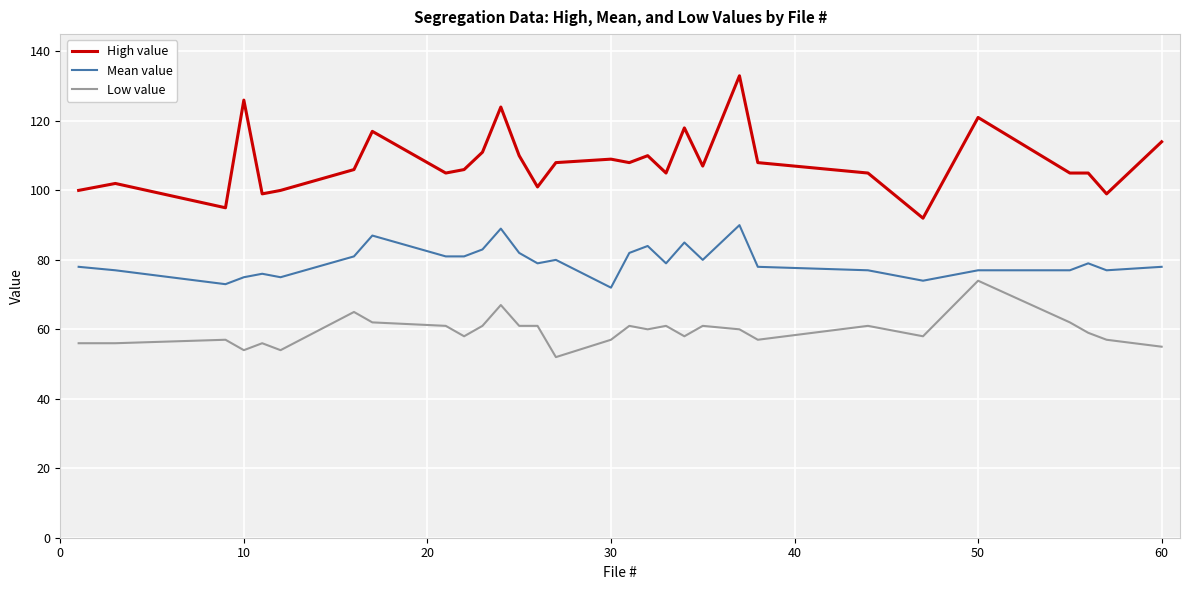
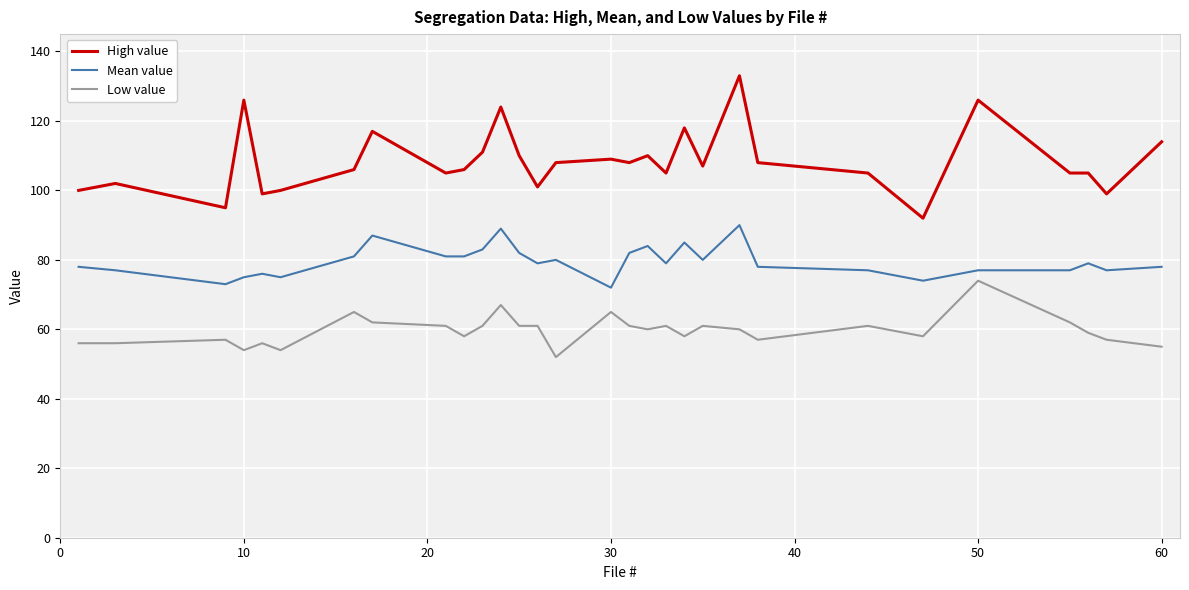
Low value, 30: 57 -> 65
High value, 50: 121 -> 126
